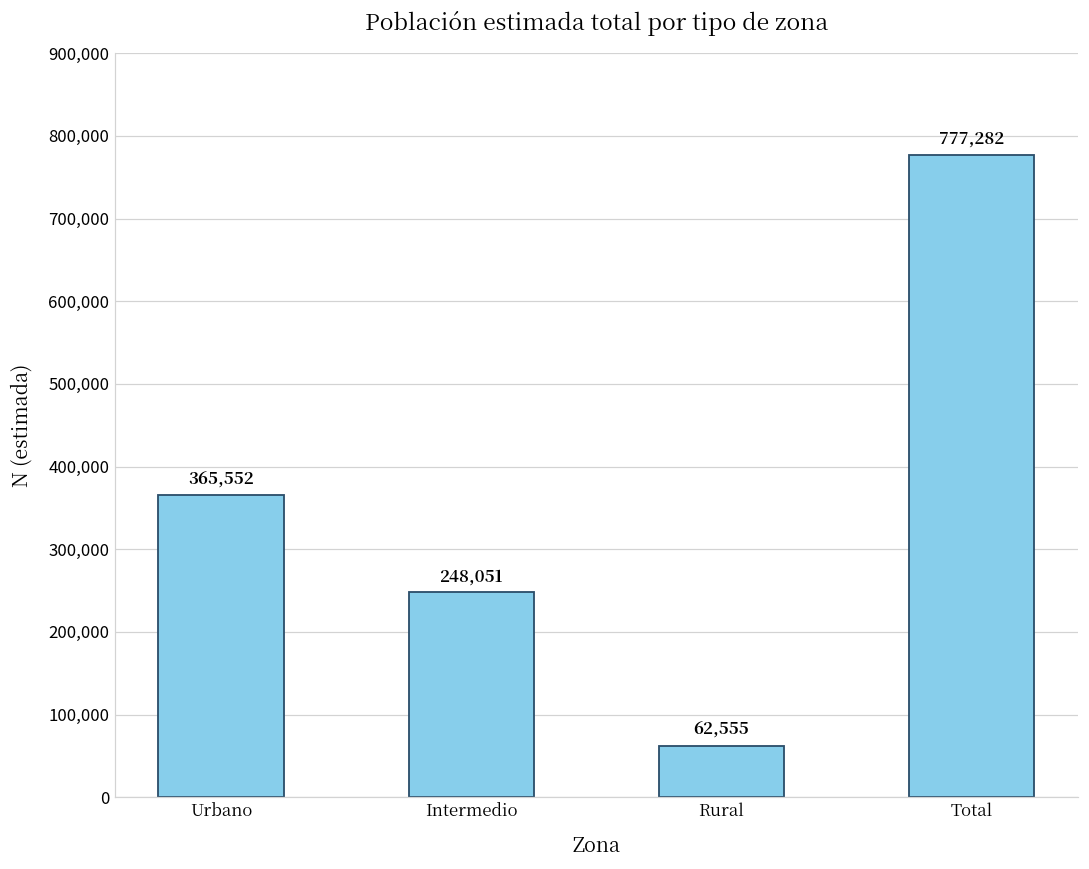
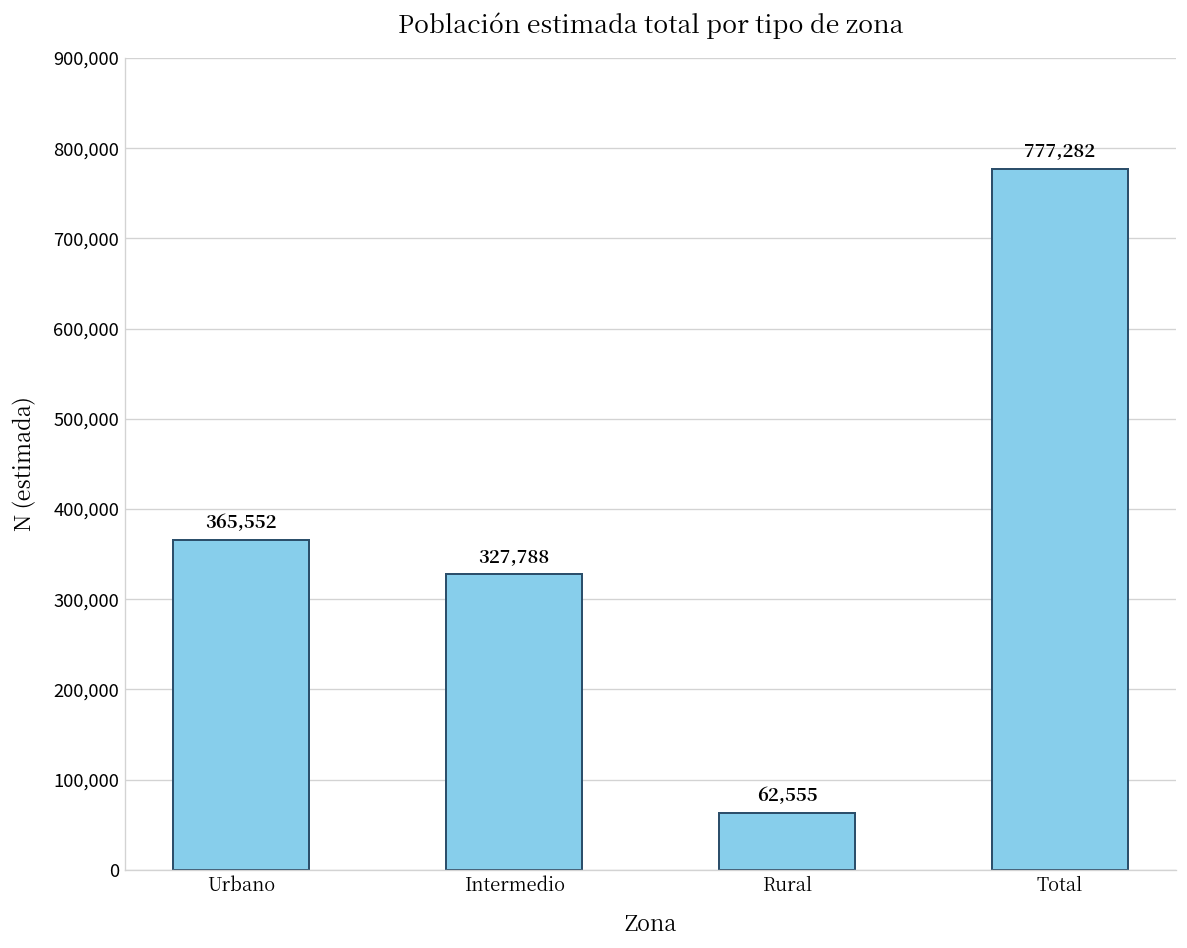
Intermedio: 248,051 -> 327,788
